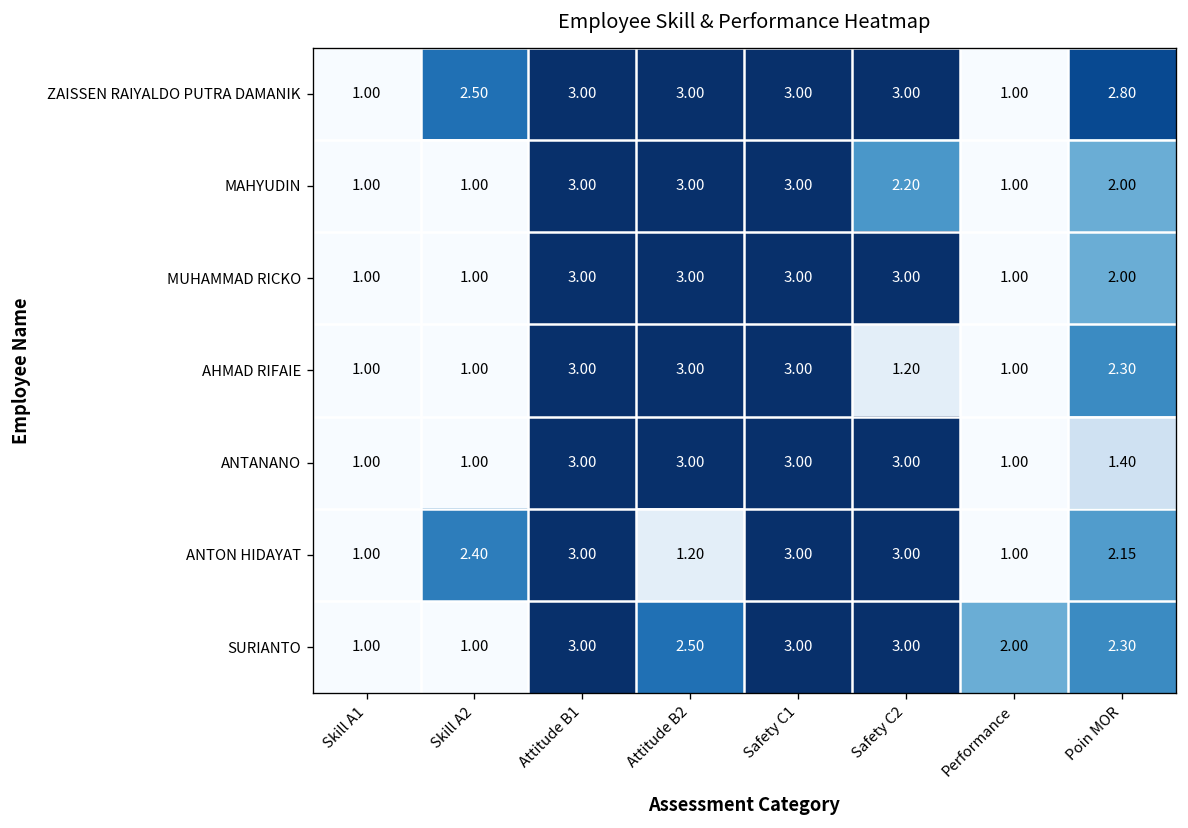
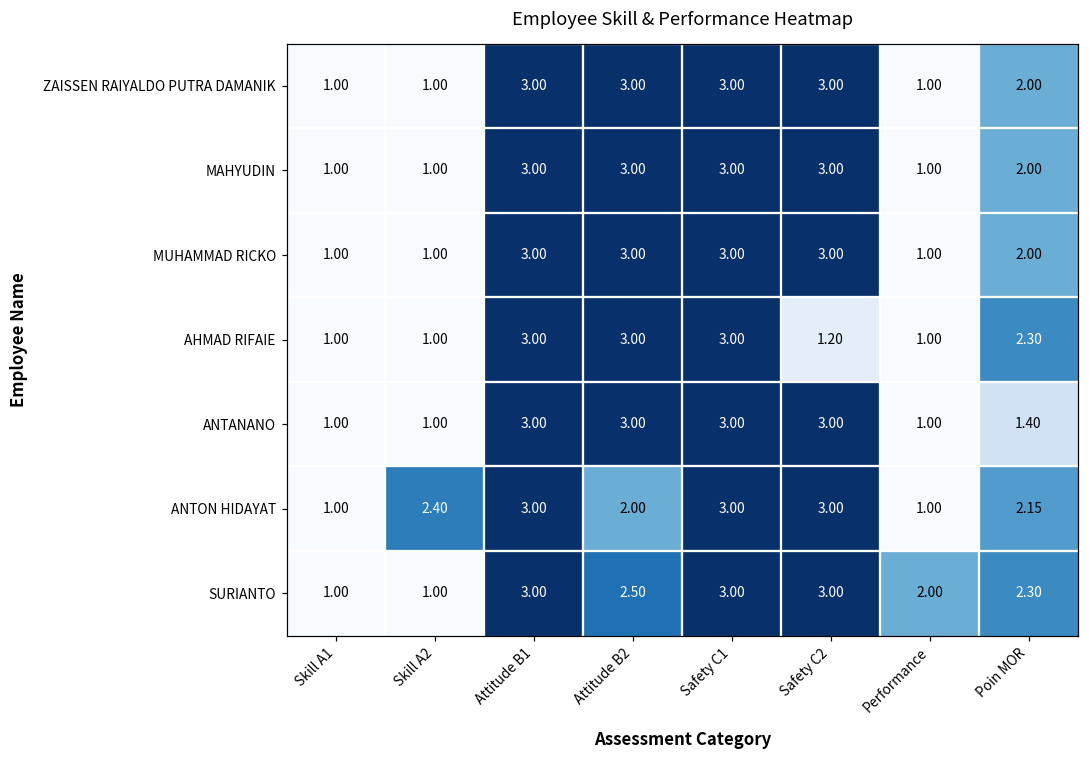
ZAISSEN RAIYALDO PUTRA DAMANIK, Skill A2: 2.50 -> 1.00
ZAISSEN RAIYALDO PUTRA DAMANIK, Poin MOR: 2.80 -> 2.00
MAHYUDIN, Safety C2: 2.20 -> 3.00
ANTON HIDAYAT, Attitude B2: 1.20 -> 2.00
